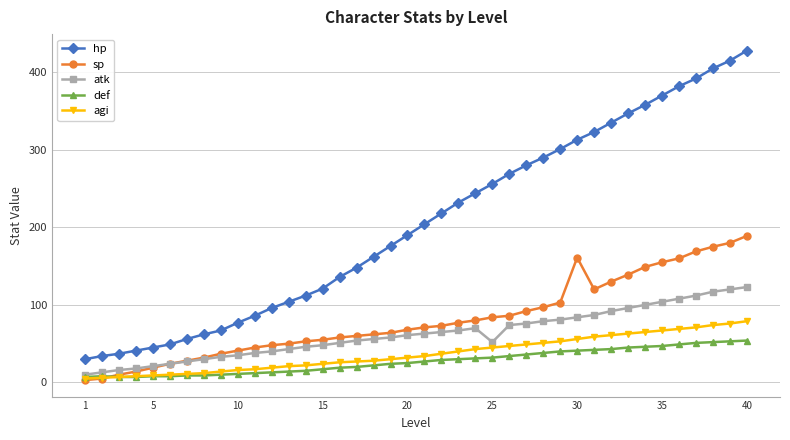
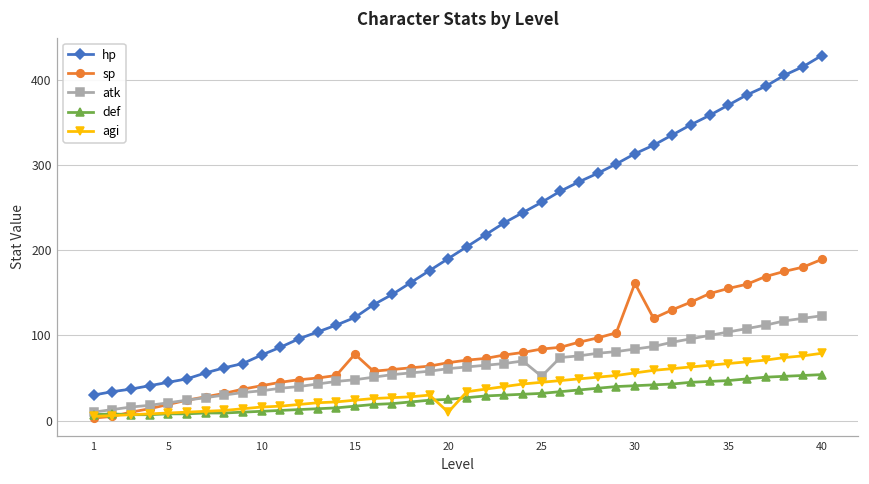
sp, 15: 60 -> 80
agi, 20: 30 -> 10
